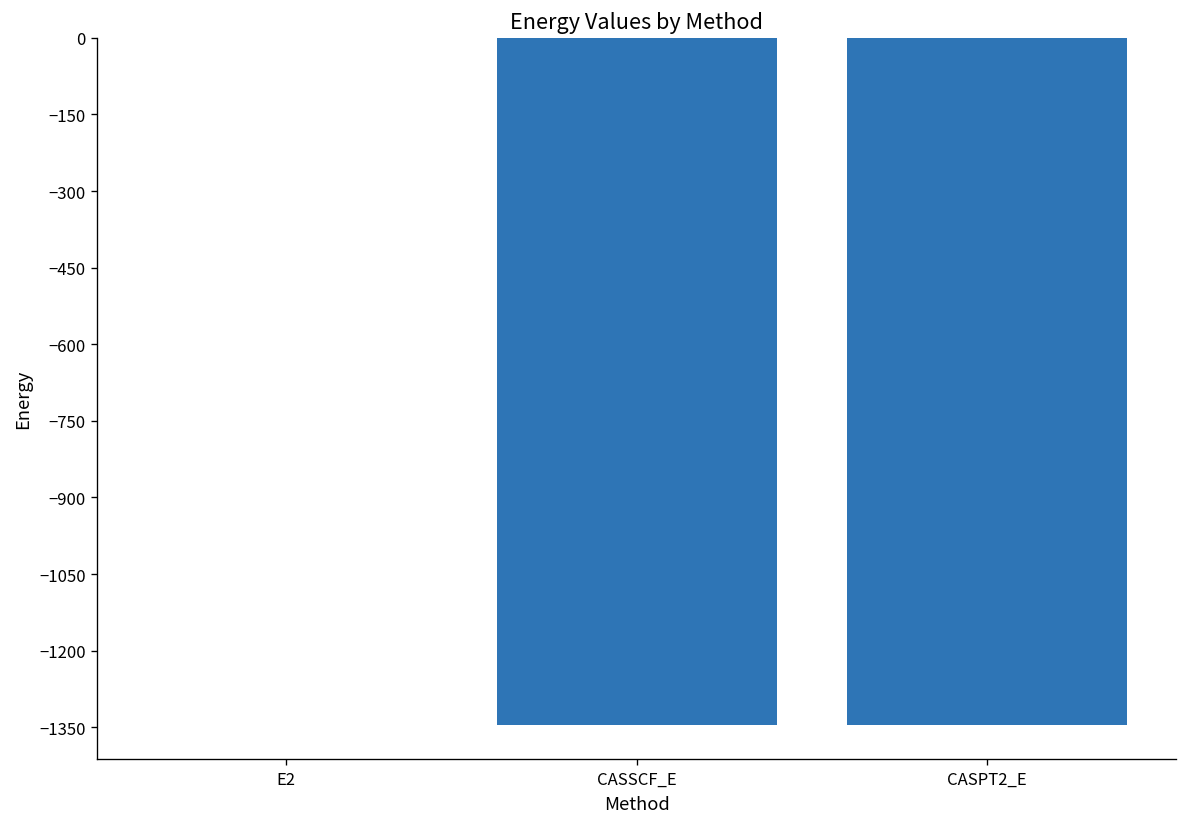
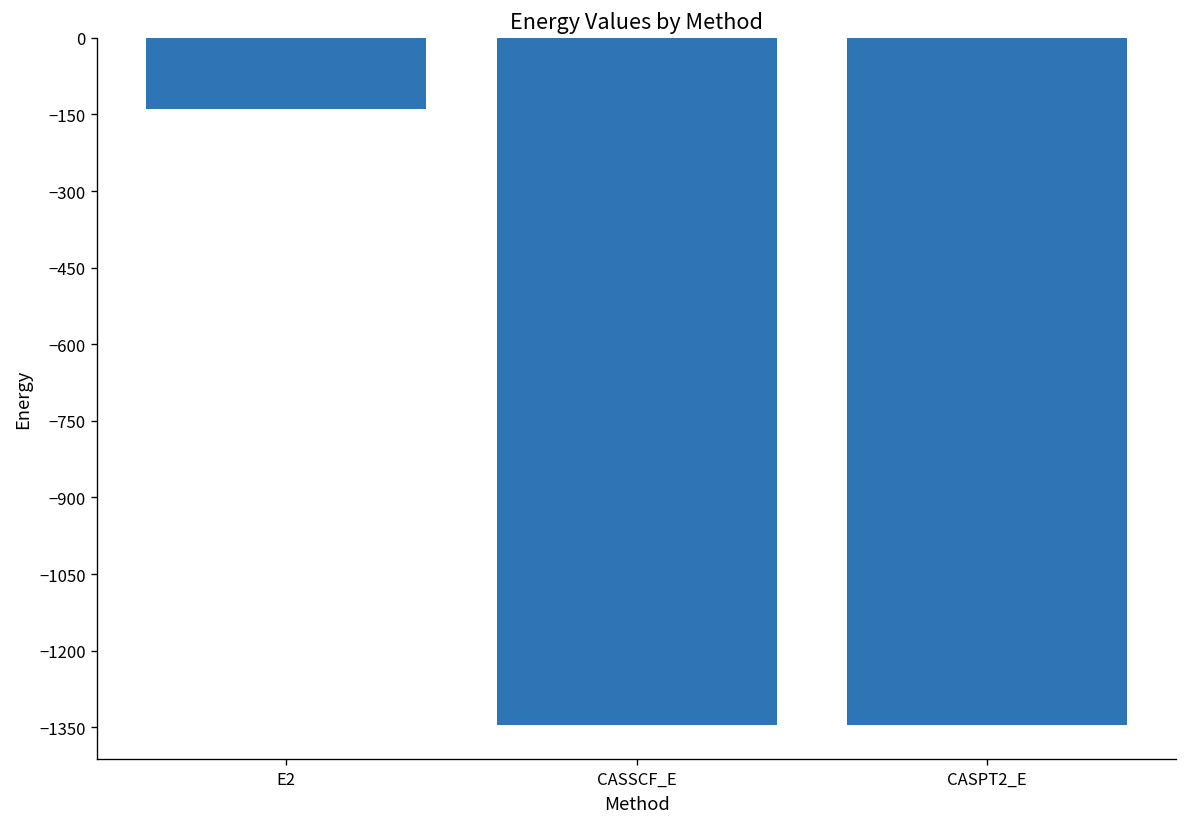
E2: 0 -> -140
